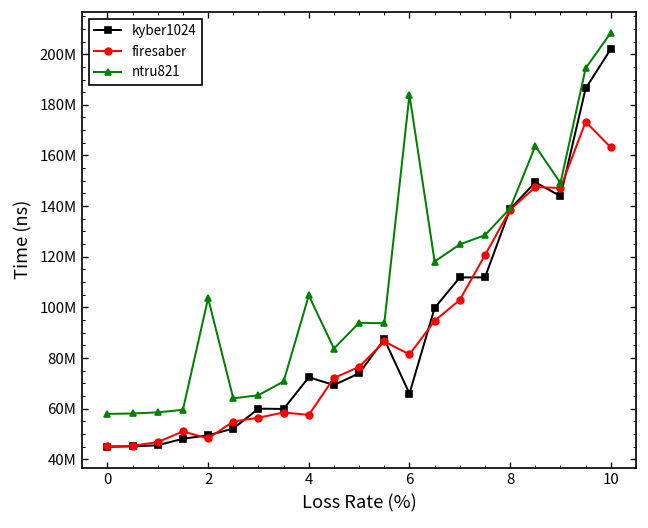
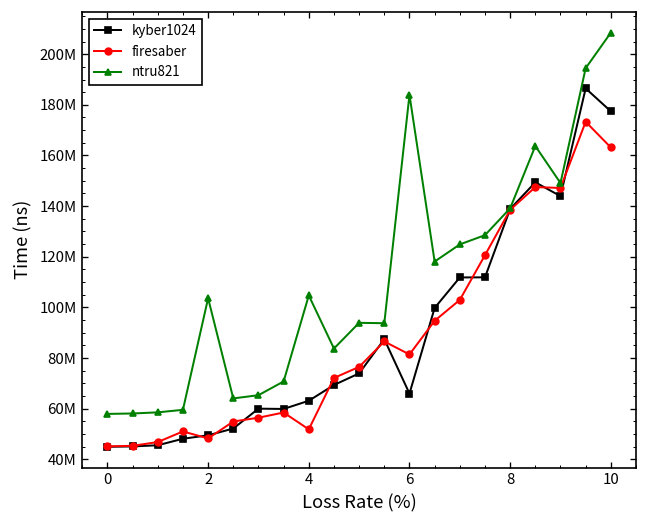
kyber1024, 4: 72000000 -> 63000000
firesaber, 4: 58000000 -> 52000000
kyber1024, 10: 202000000 -> 177000000
